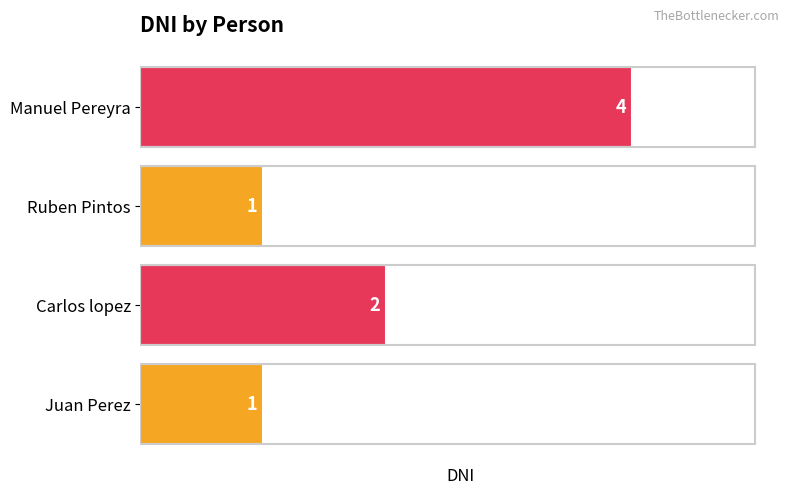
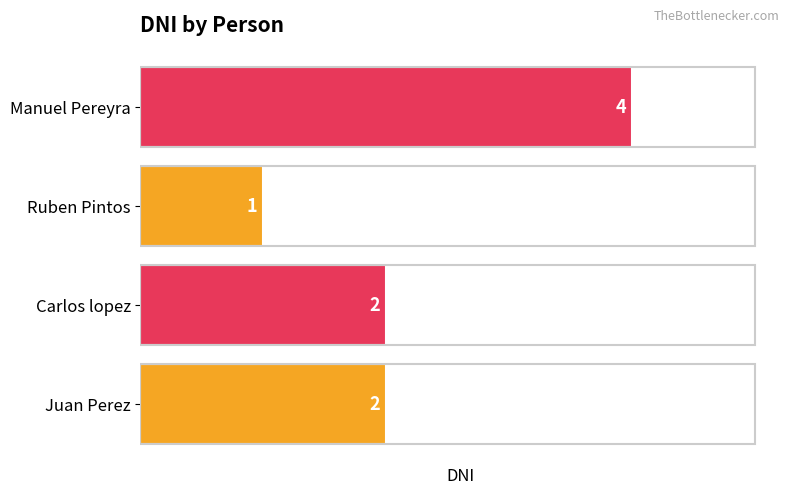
Juan Perez: 1 -> 2
